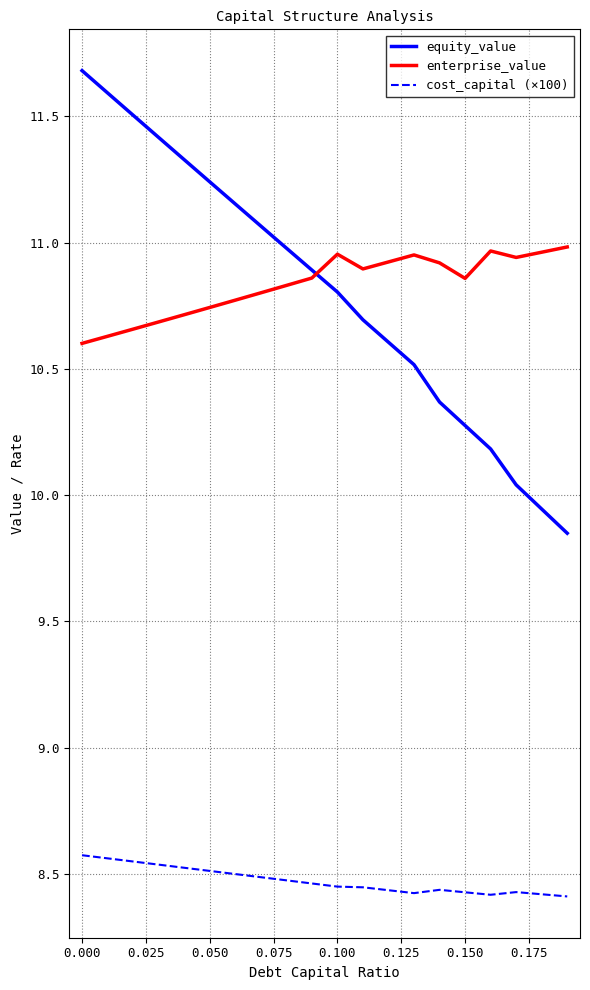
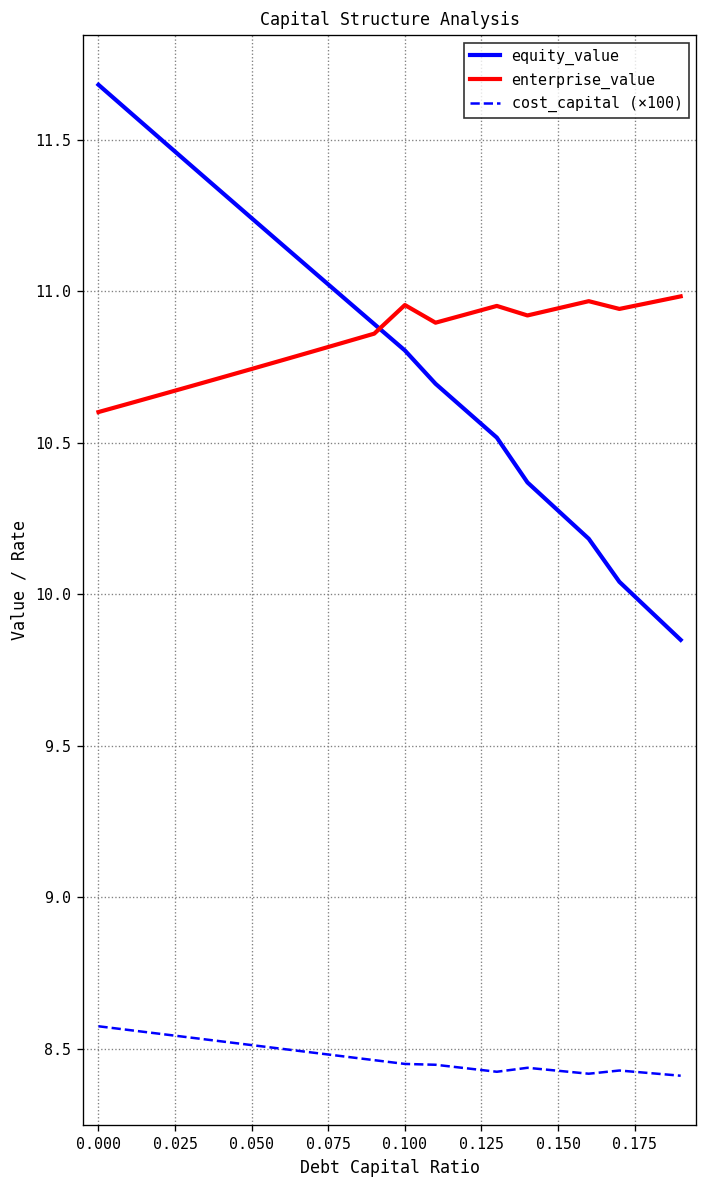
enterprise_value, 0.150: 10.86 -> 10.94
